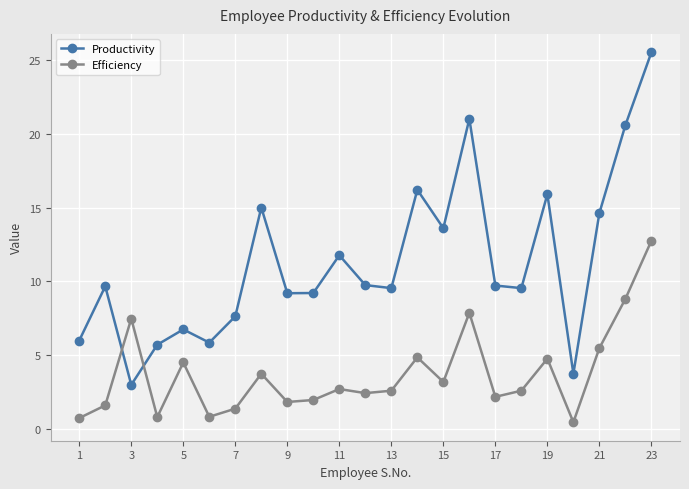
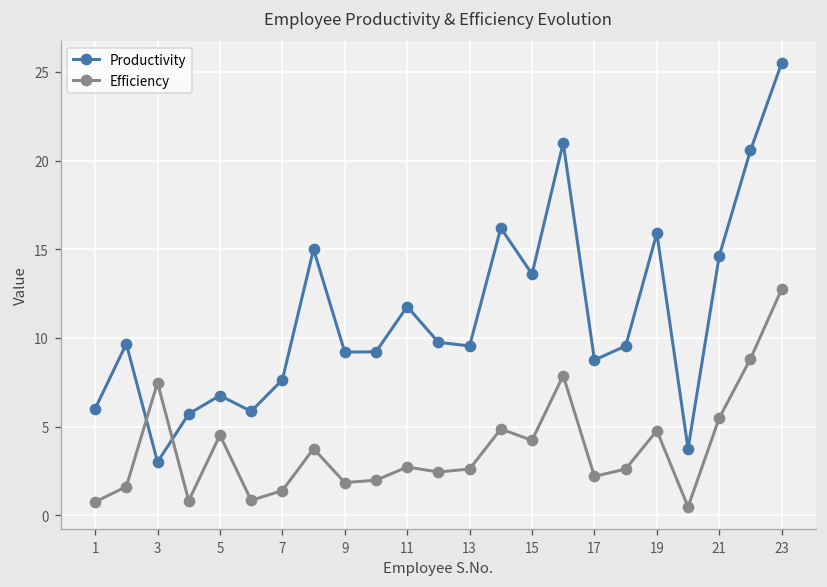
Efficiency, 15: 3.2 -> 4.2
Productivity, 17: 9.7 -> 8.8
